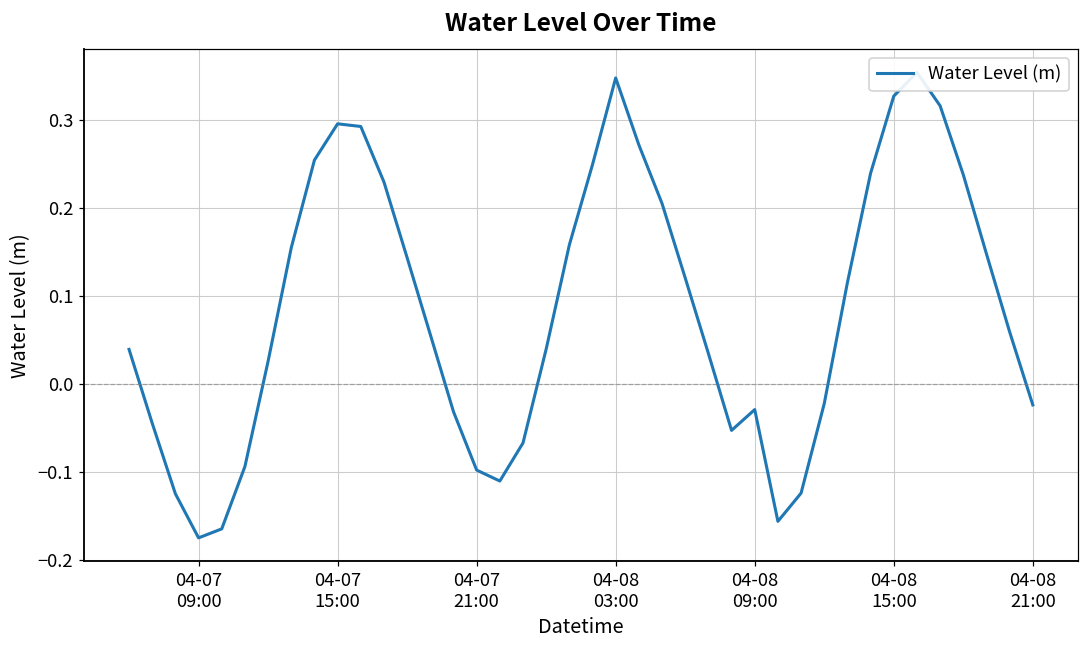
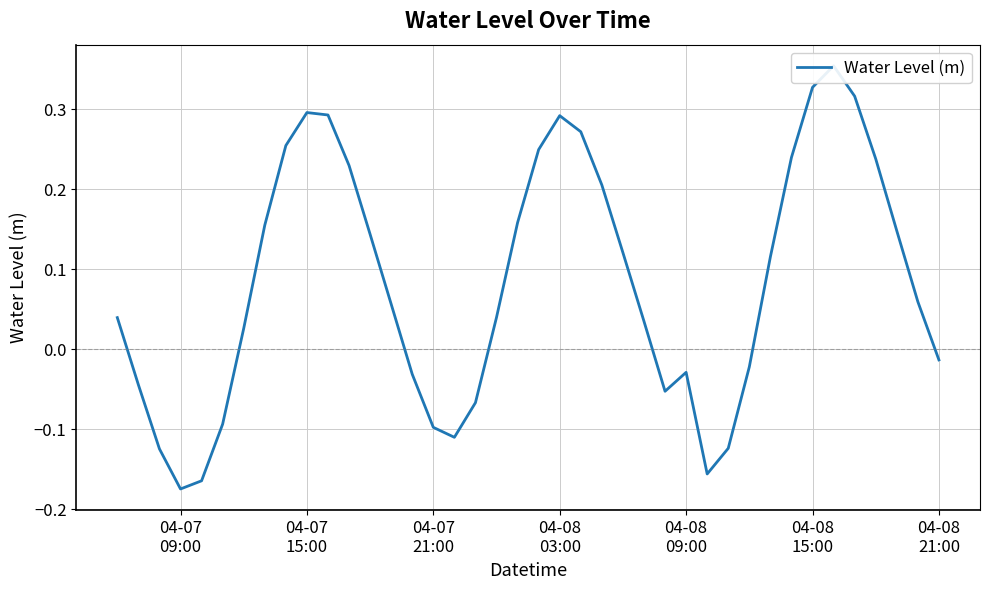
04-08 03:00: 0.35 -> 0.29
04-08 21:00: -0.02 -> -0.01
